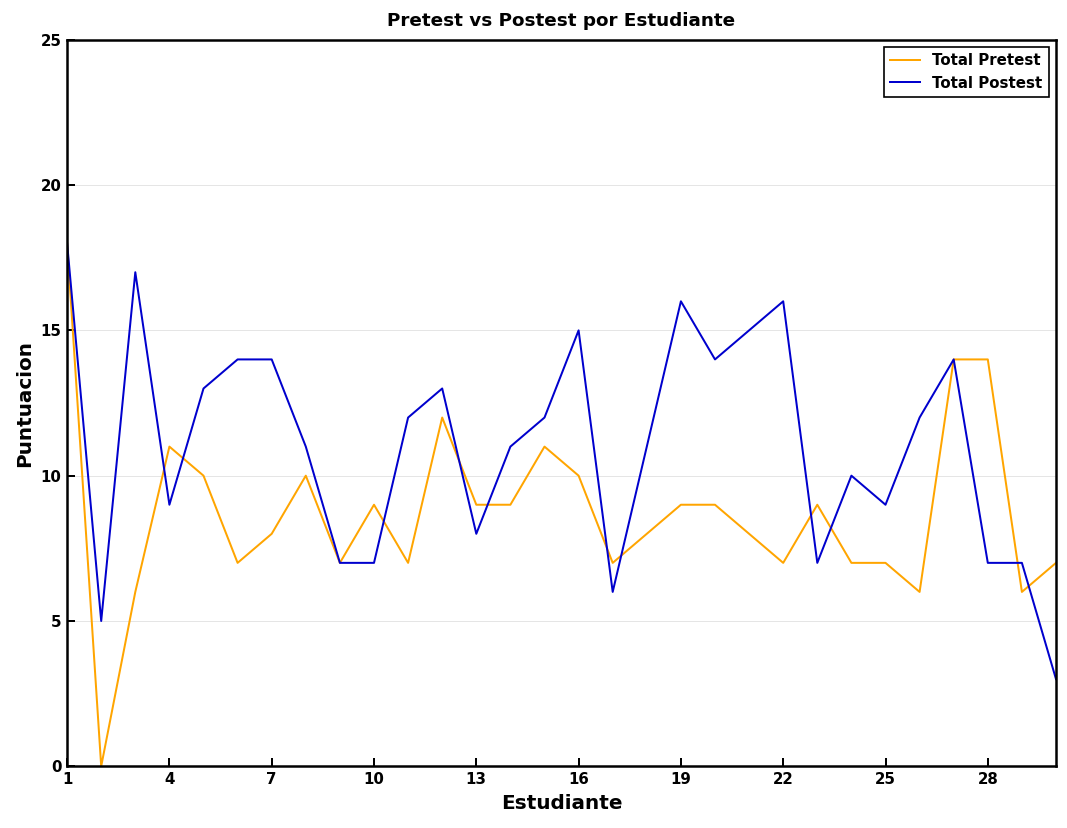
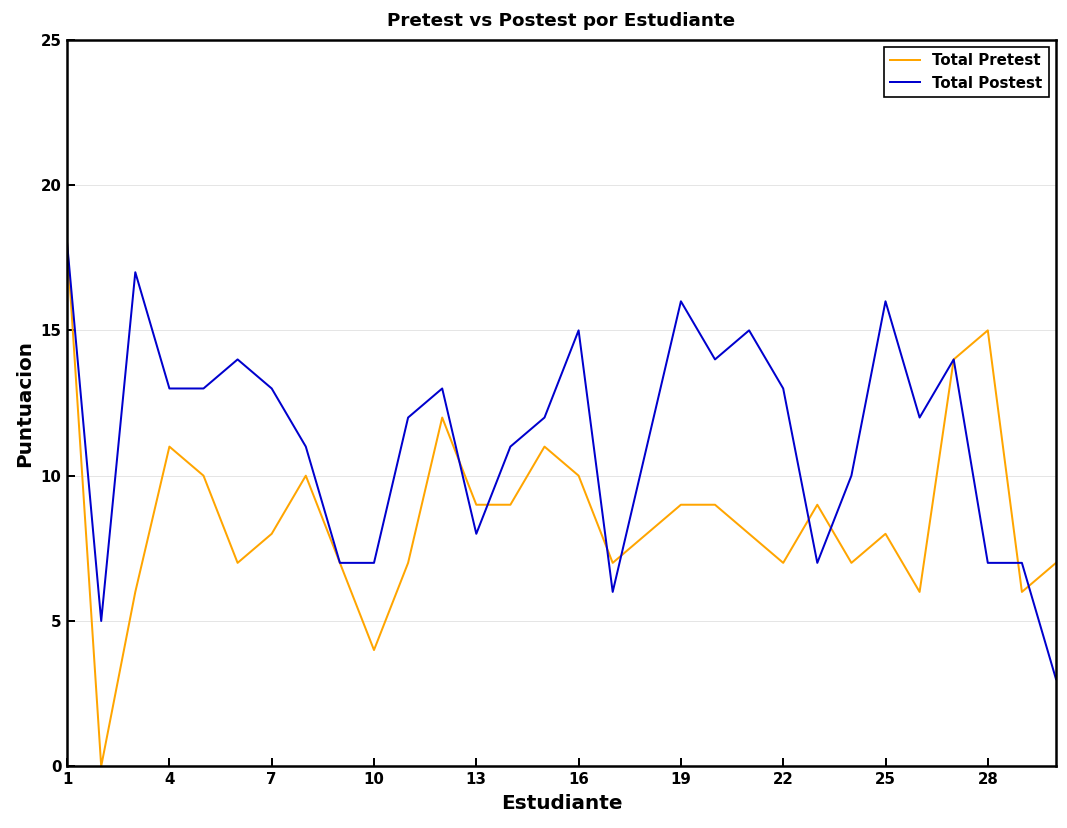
Total Postest, 4: 9 -> 13
Total Postest, 7: 14 -> 13
Total Pretest, 10: 9 -> 4
Total Postest, 22: 16 -> 13
Total Pretest, 25: 7 -> 8
Total Postest, 25: 9 -> 16
Total Pretest, 28: 14 -> 15
